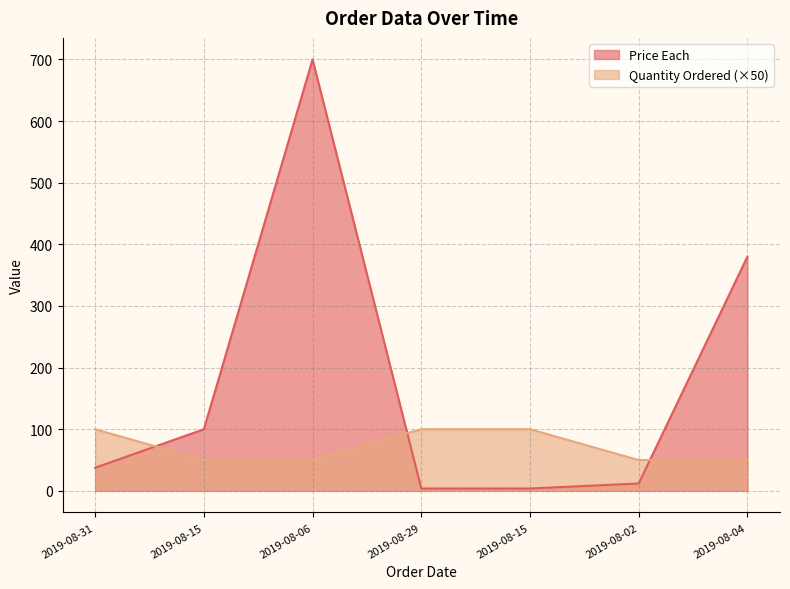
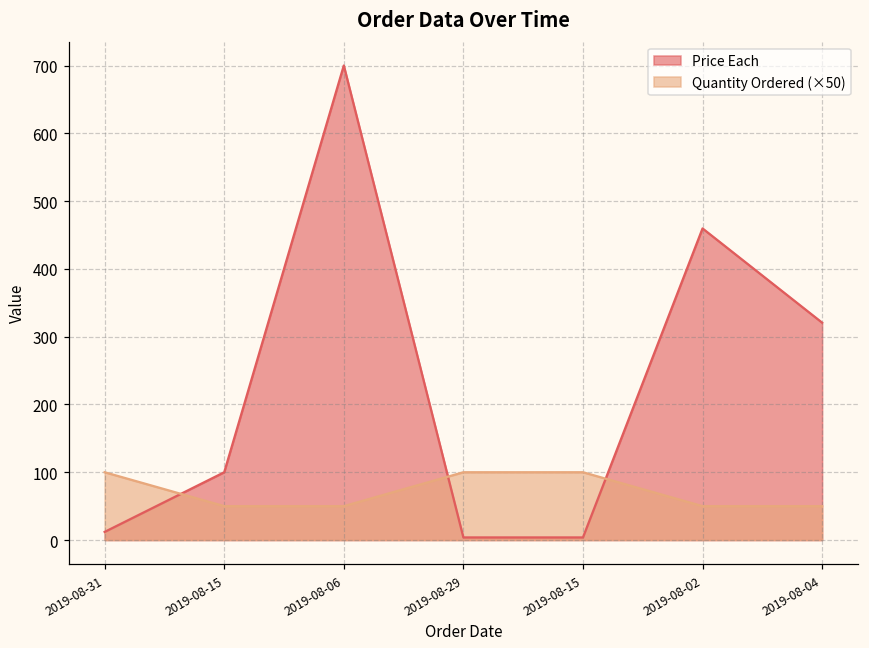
Price Each, 2019-08-31: 40 -> 10
Price Each, 2019-08-02: 10 -> 460
Price Each, 2019-08-04: 380 -> 320
